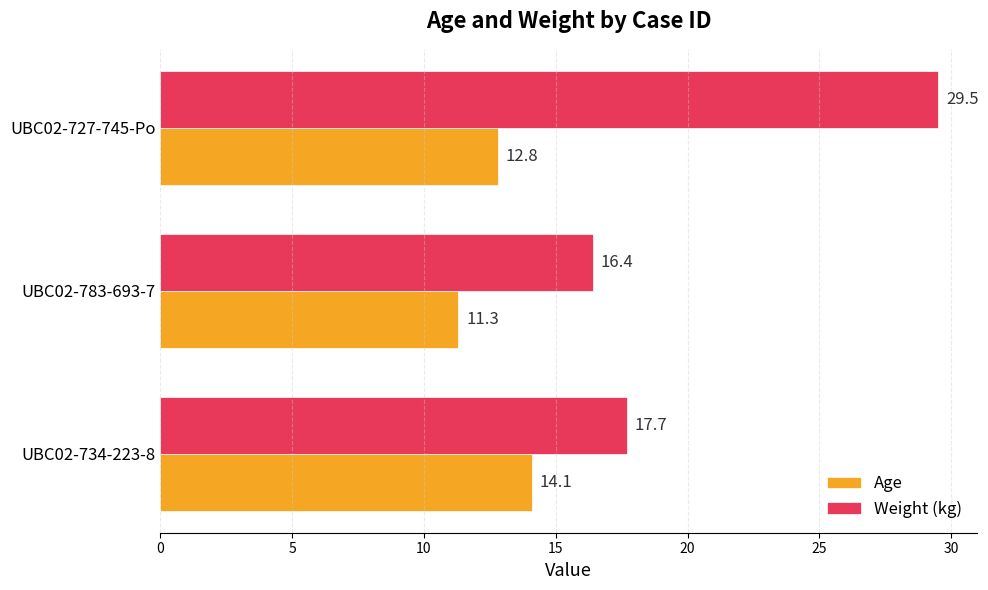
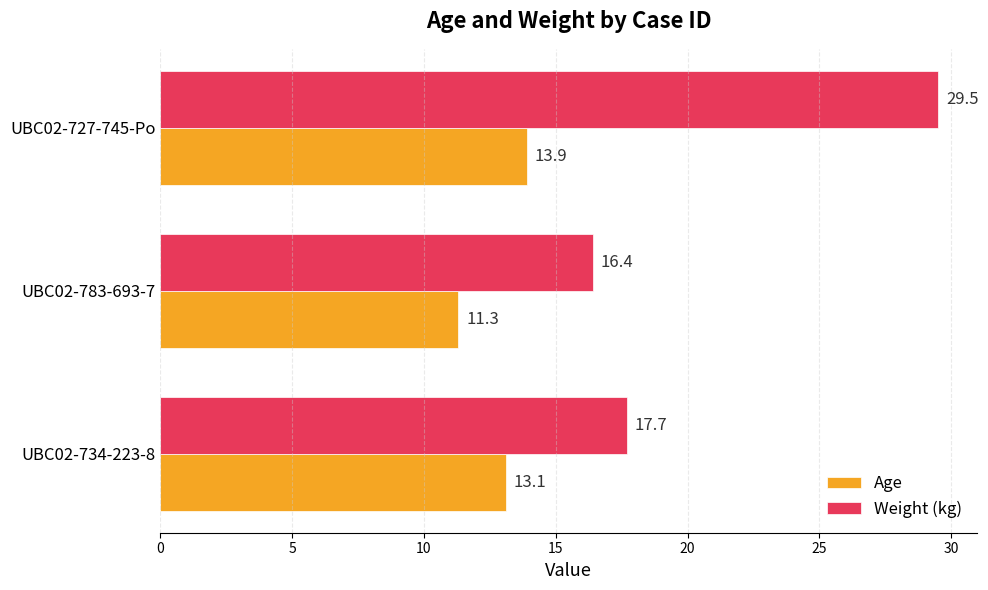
Age, UBC02-727-745-Po: 12.8 -> 13.9
Age, UBC02-734-223-8: 14.1 -> 13.1
